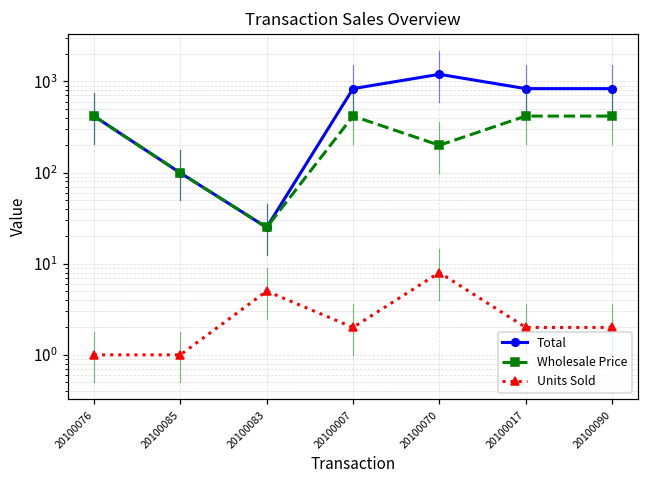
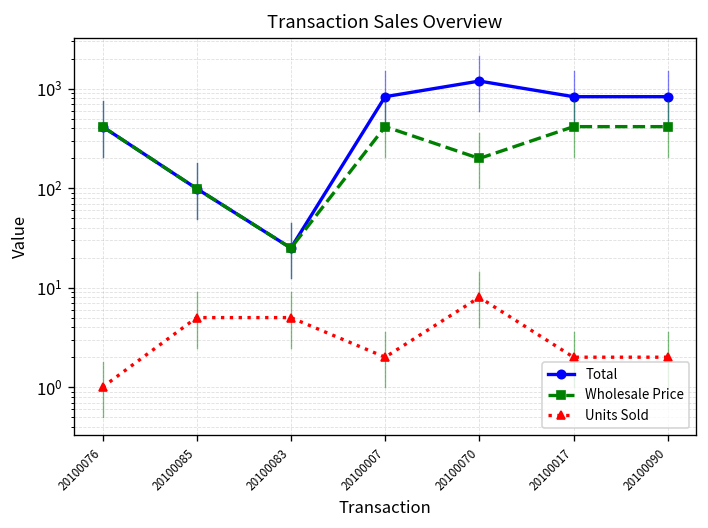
Units Sold, 20100085: 1 -> 5
